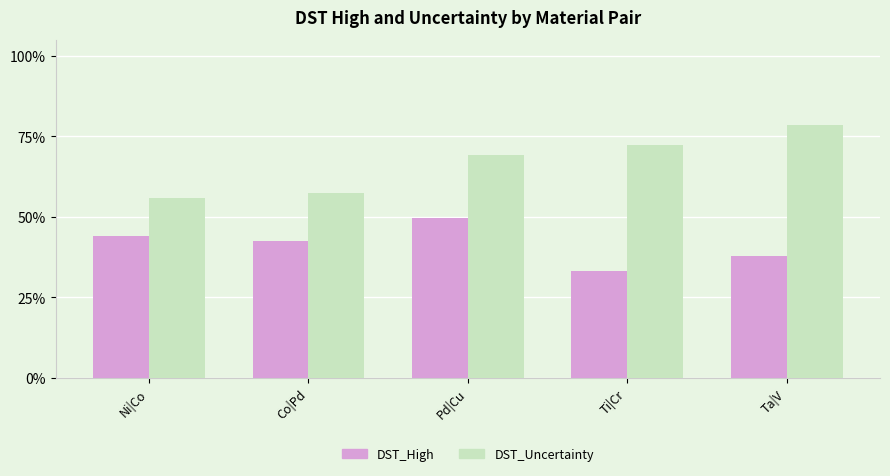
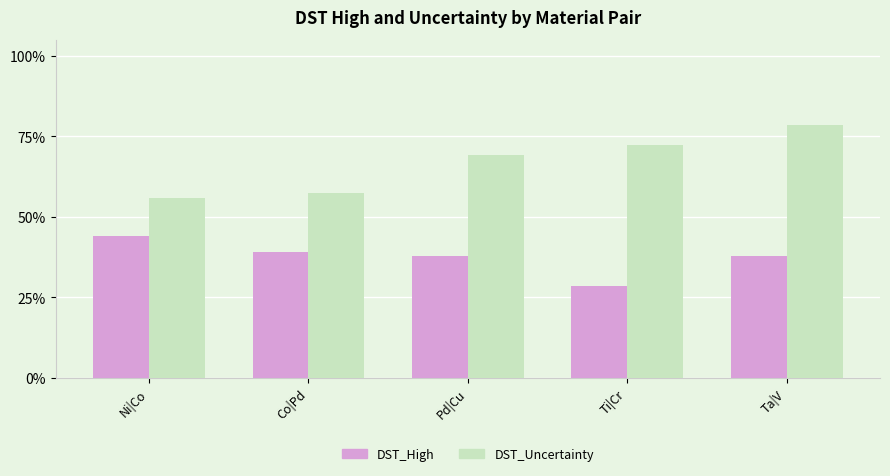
DST_High, Co|Pd: 43% -> 39%
DST_High, Pd|Cu: 50% -> 38%
DST_High, Ti|Cr: 33% -> 29%
